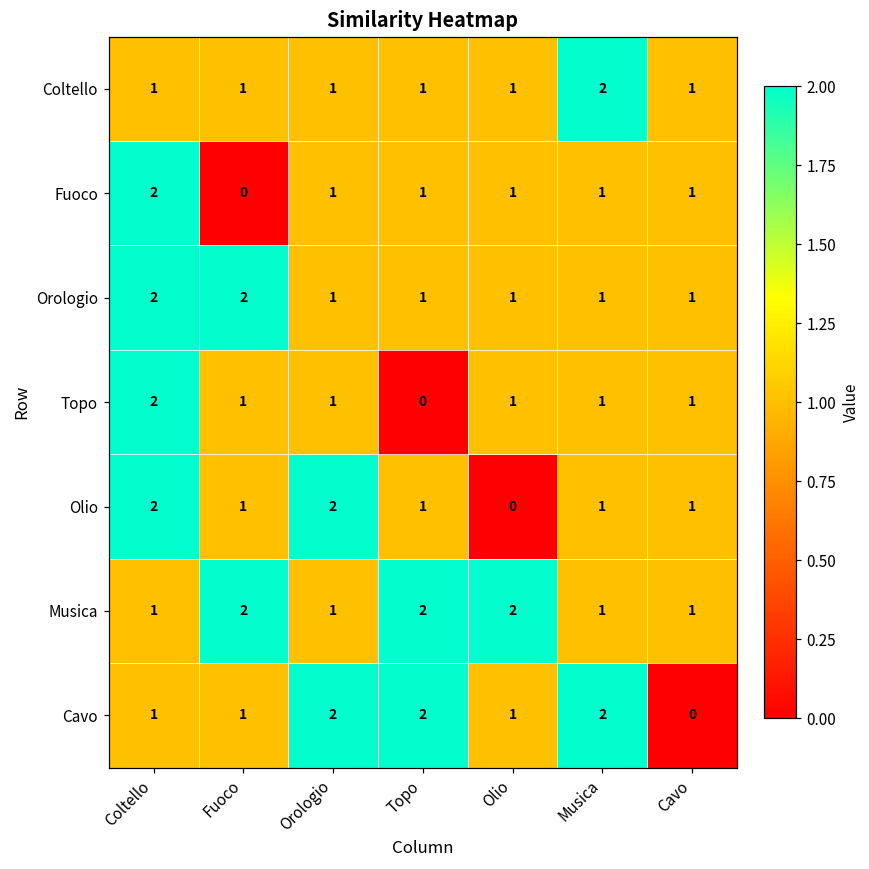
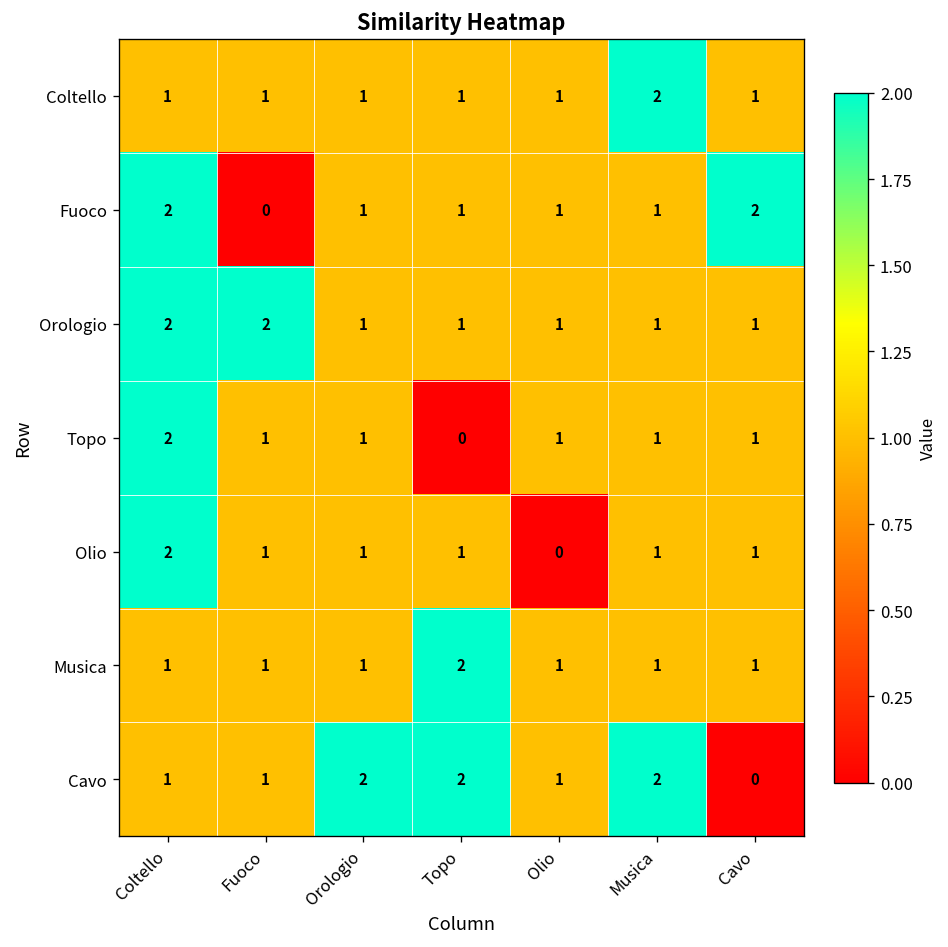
Fuoco, Cavo: 1 -> 2
Olio, Orologio: 2 -> 1
Musica, Fuoco: 2 -> 1
Musica, Olio: 2 -> 1
